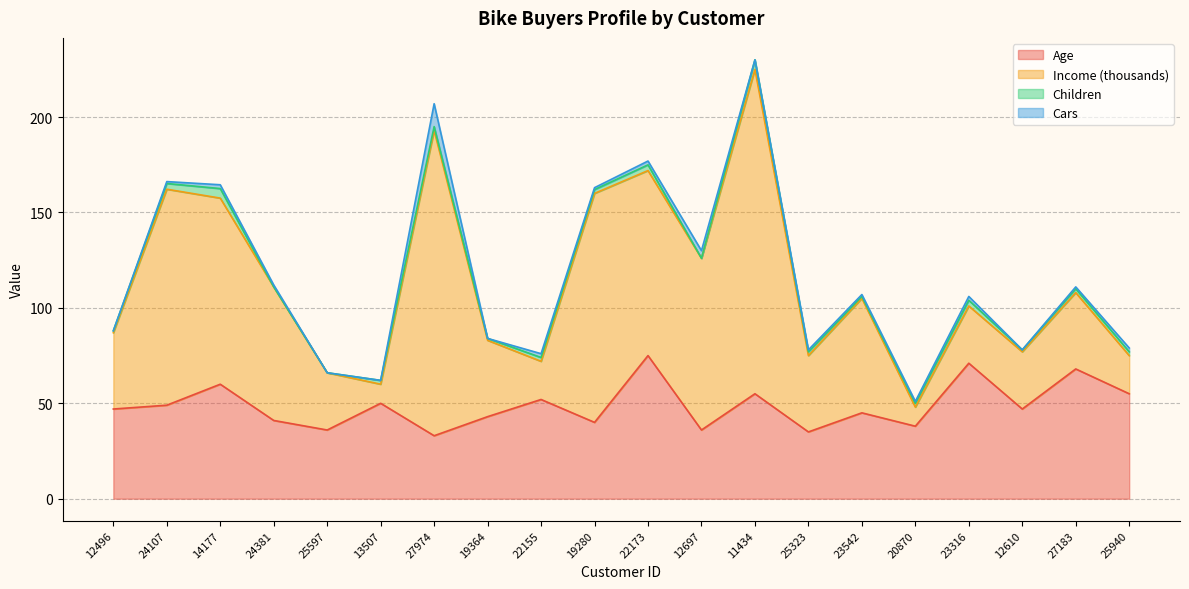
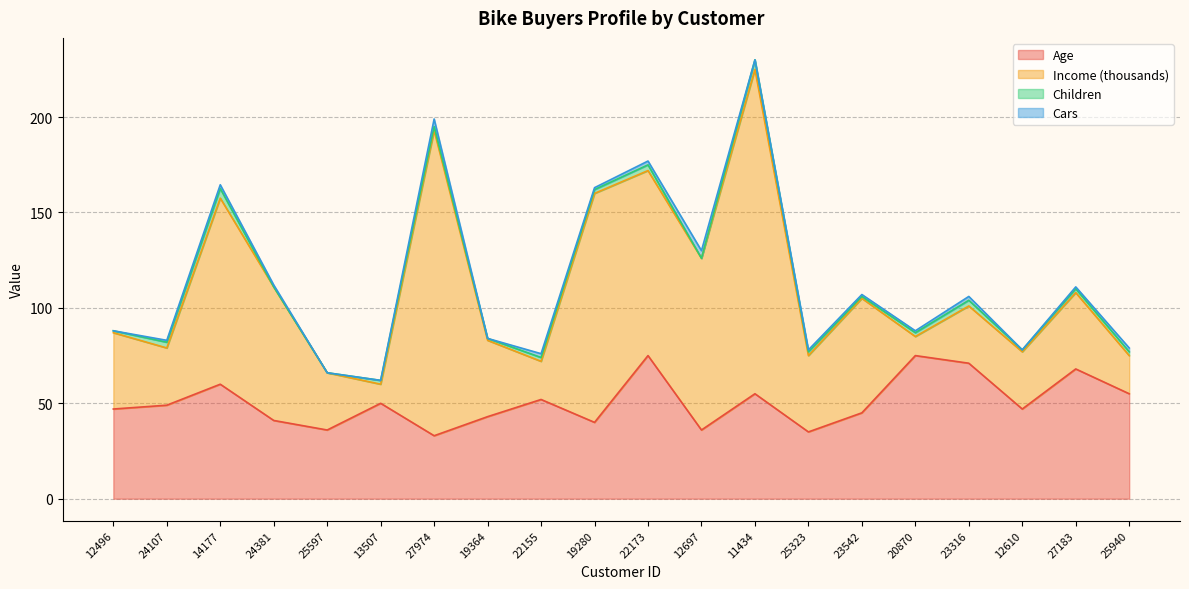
Income (thousands), 24107: 113 -> 30
Cars, 27974: 12 -> 4
Age, 20870: 38 -> 75
